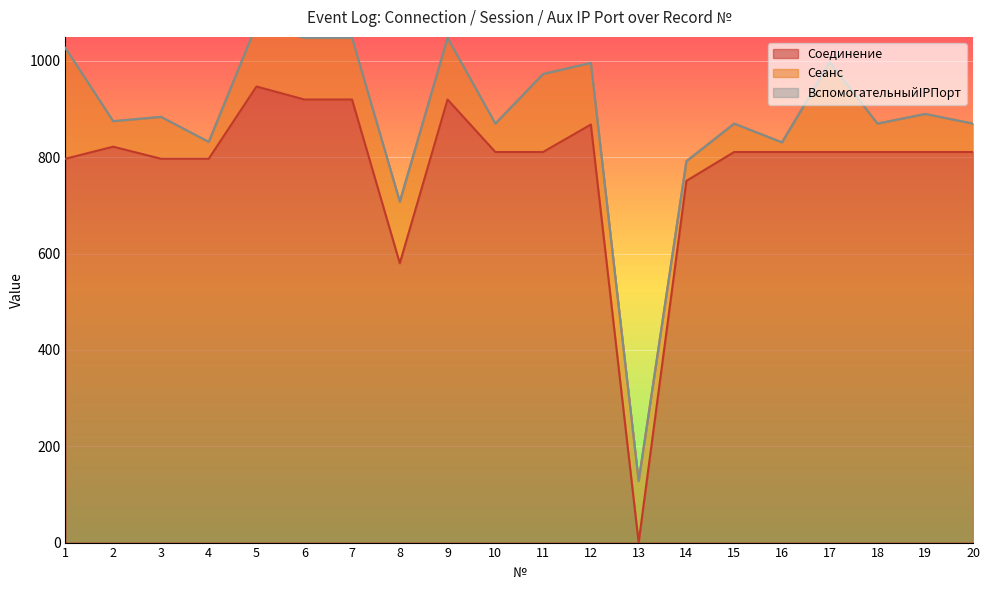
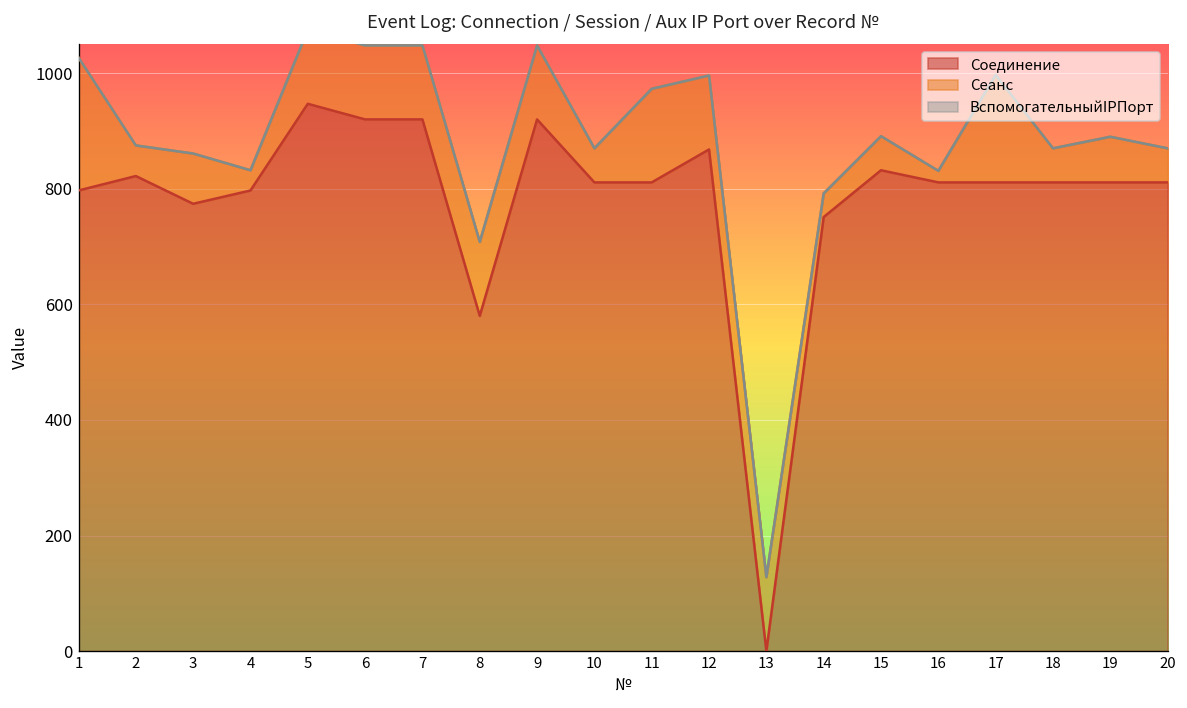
Соединение, 3: 800 -> 770
Соединение, 15: 810 -> 830
